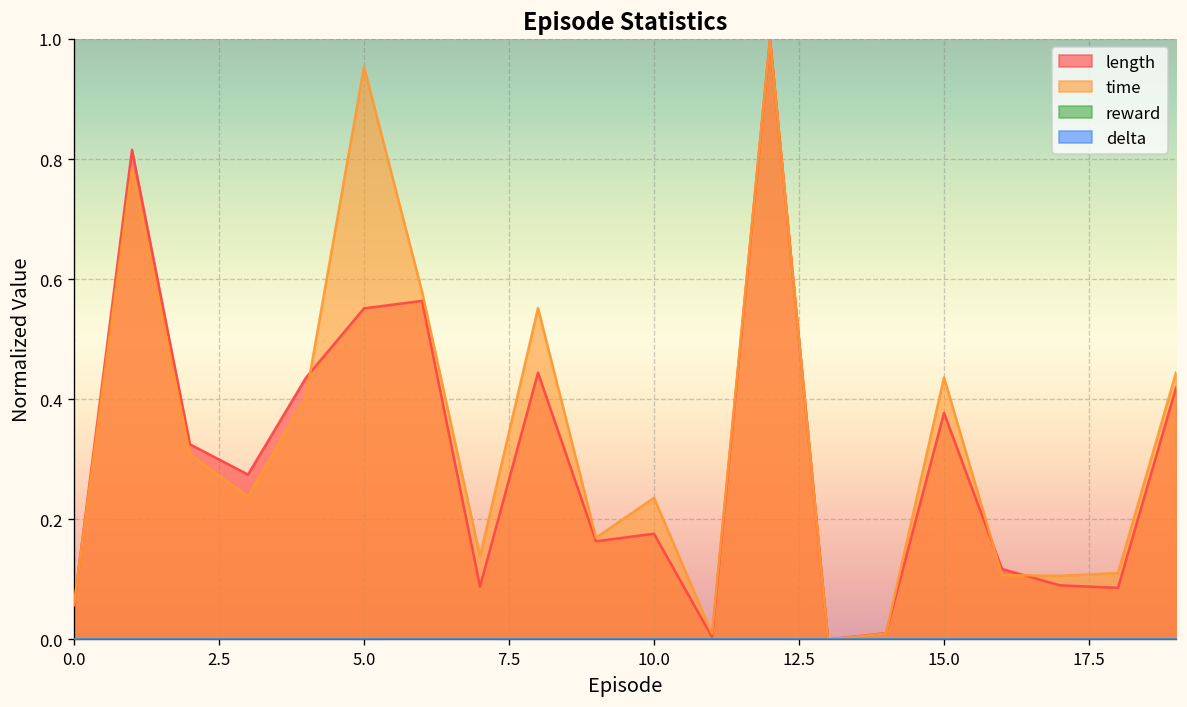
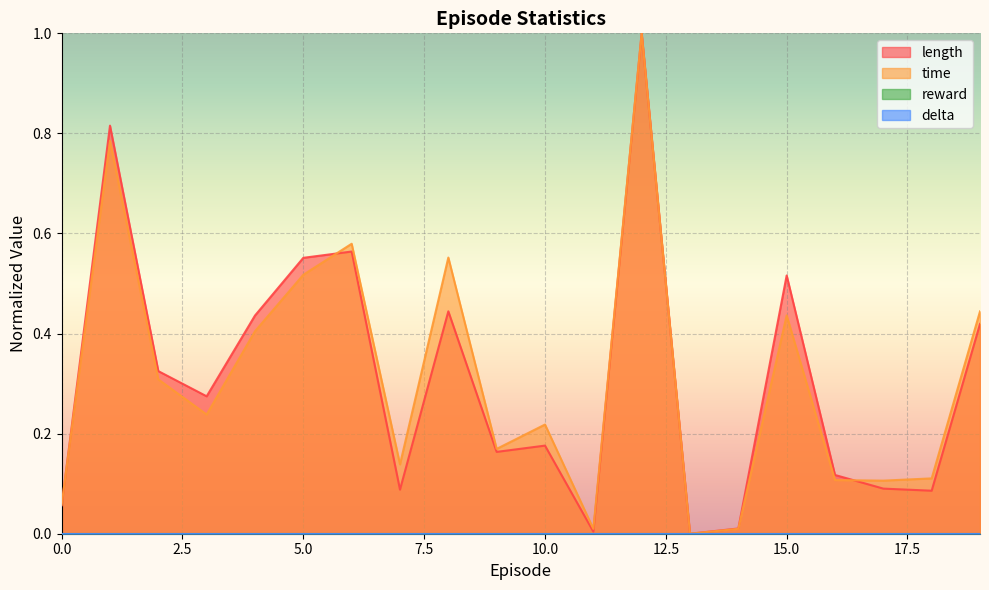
time, 5.0: 0.95 -> 0.52
time, 10.0: 0.24 -> 0.22
length, 15.0: 0.38 -> 0.52
